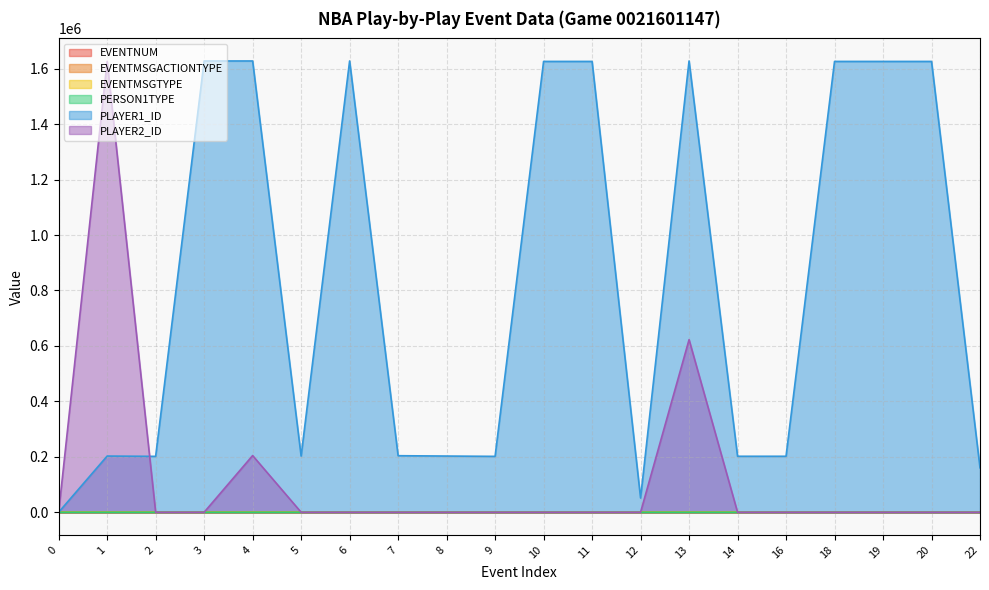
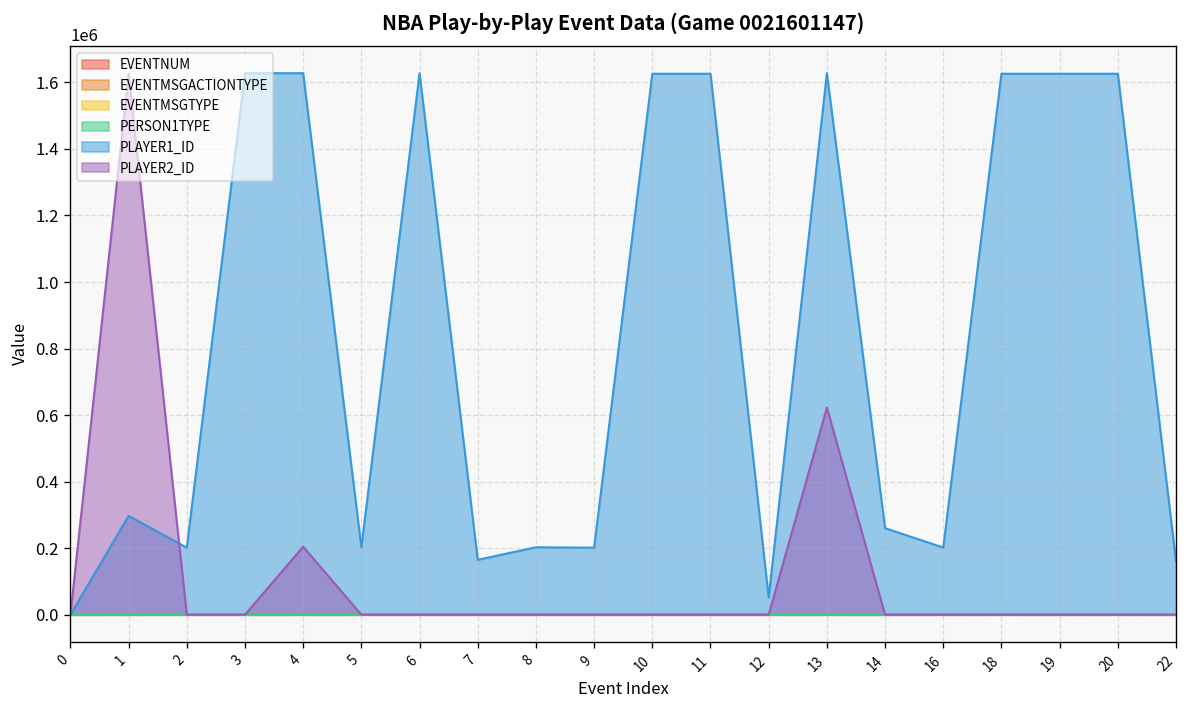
PLAYER1_ID, 1: 200000 -> 300000
PLAYER1_ID, 7: 200000 -> 170000
PLAYER1_ID, 14: 200000 -> 260000
